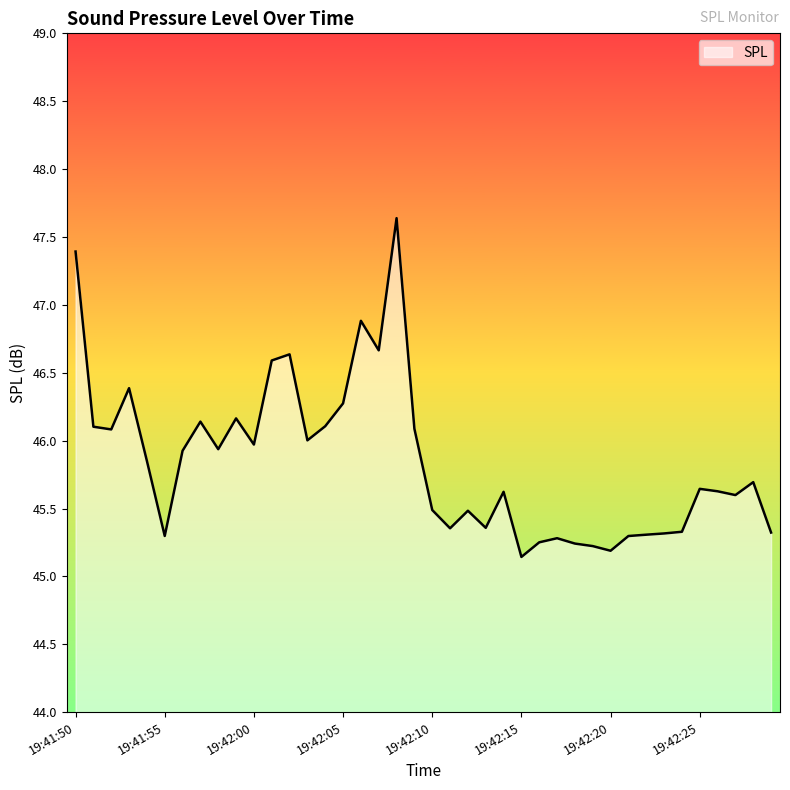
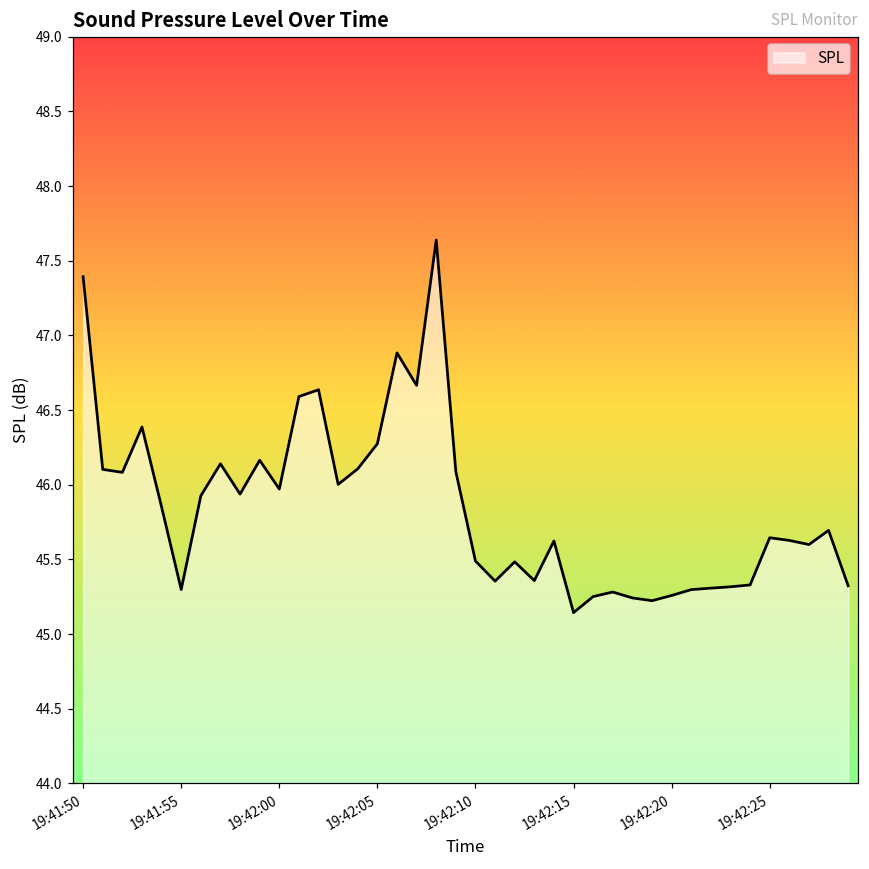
19:42:20: 45.19 -> 45.26
